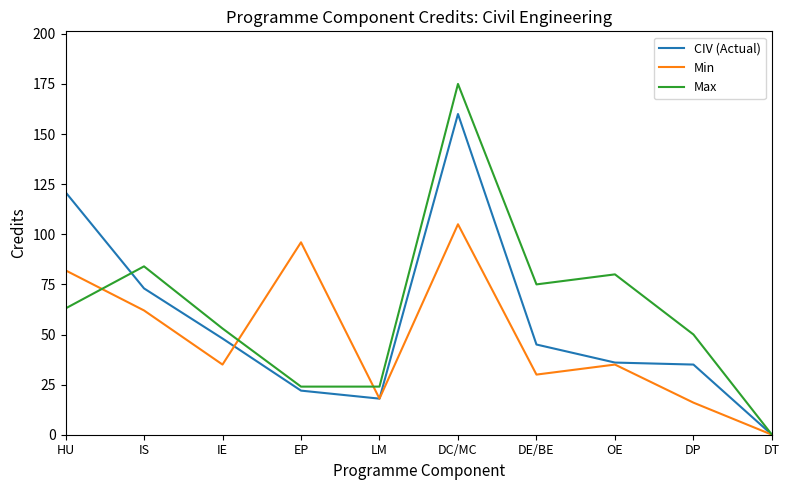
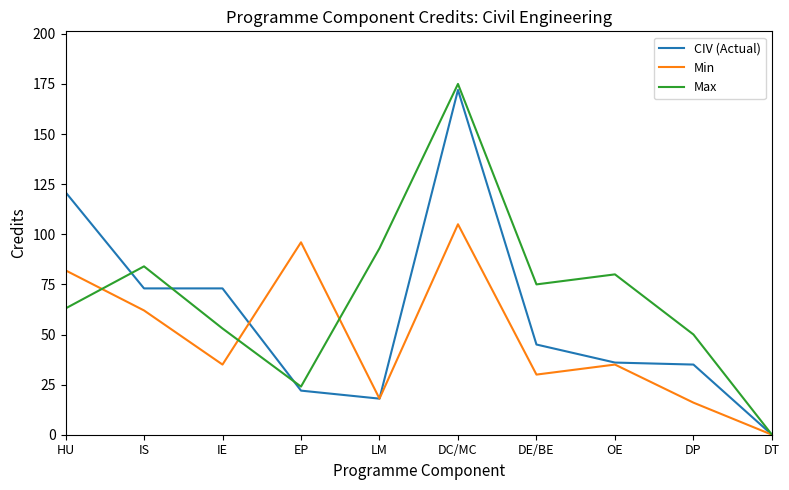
CIV (Actual), IE: 48 -> 73
Max, LM: 24 -> 93
CIV (Actual), DC/MC: 160 -> 172
